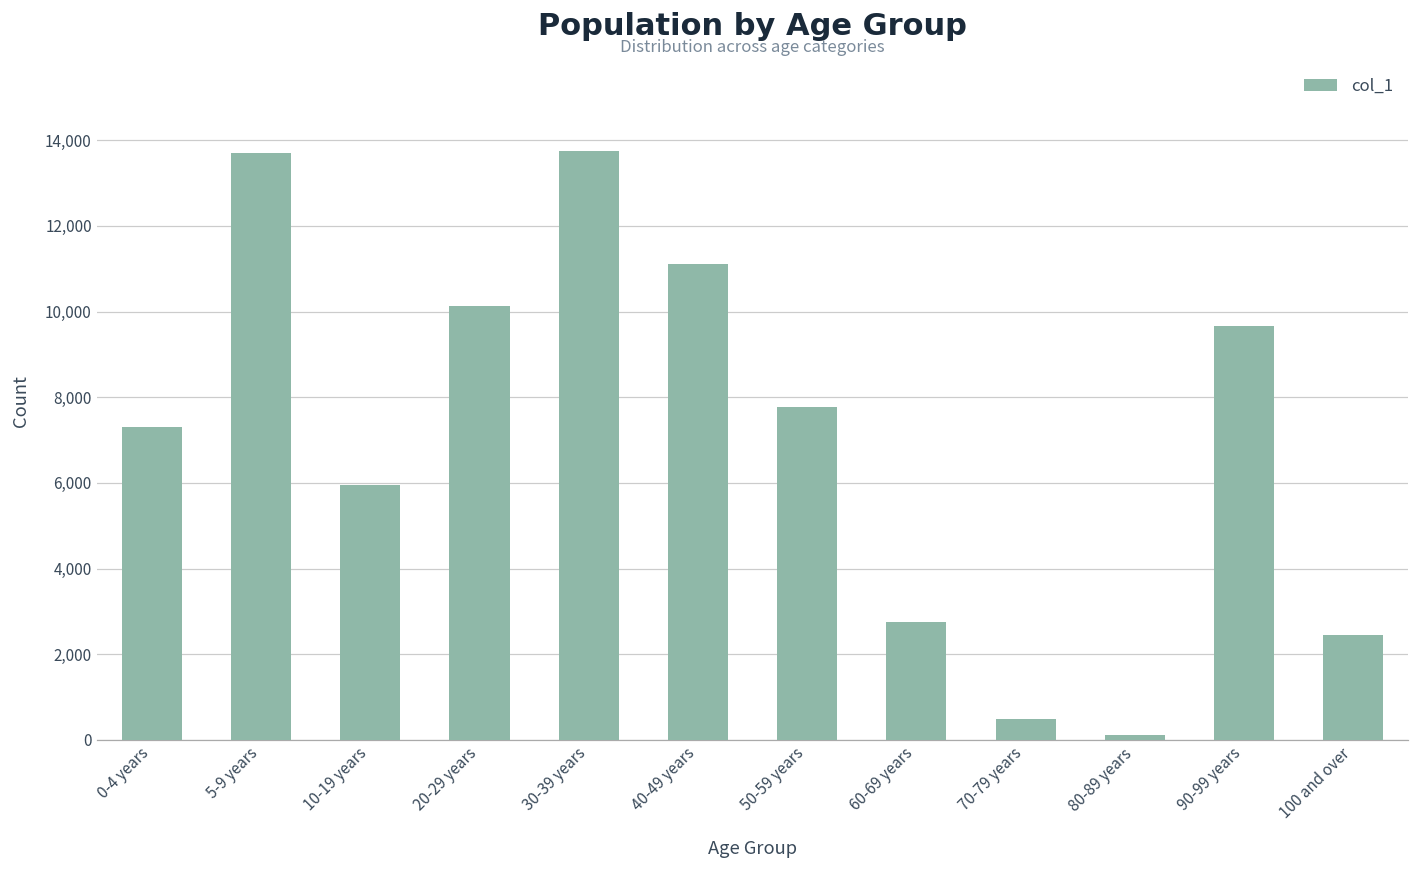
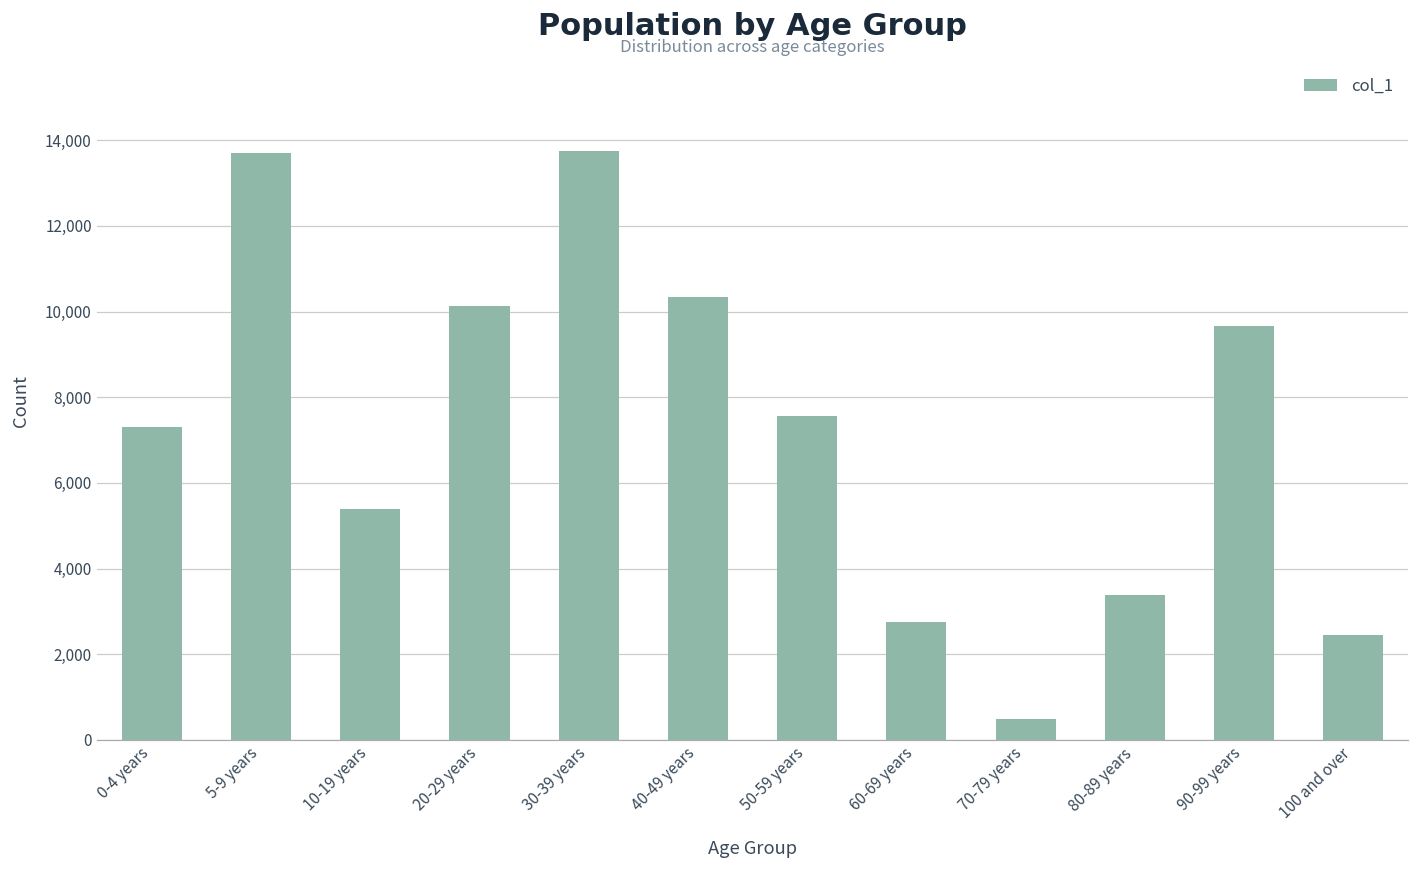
10-19 years: 5,900 -> 5,400
40-49 years: 11,100 -> 10,300
50-59 years: 7,800 -> 7,600
80-89 years: 100 -> 3,400
